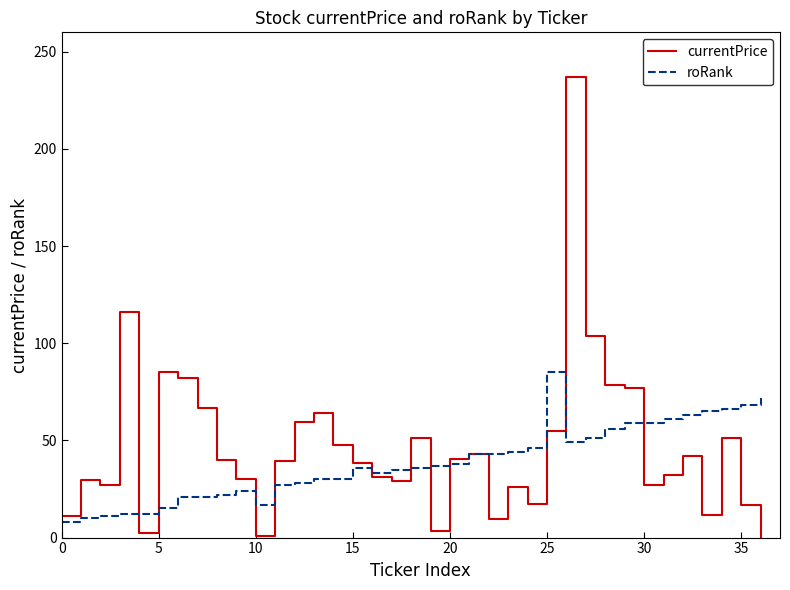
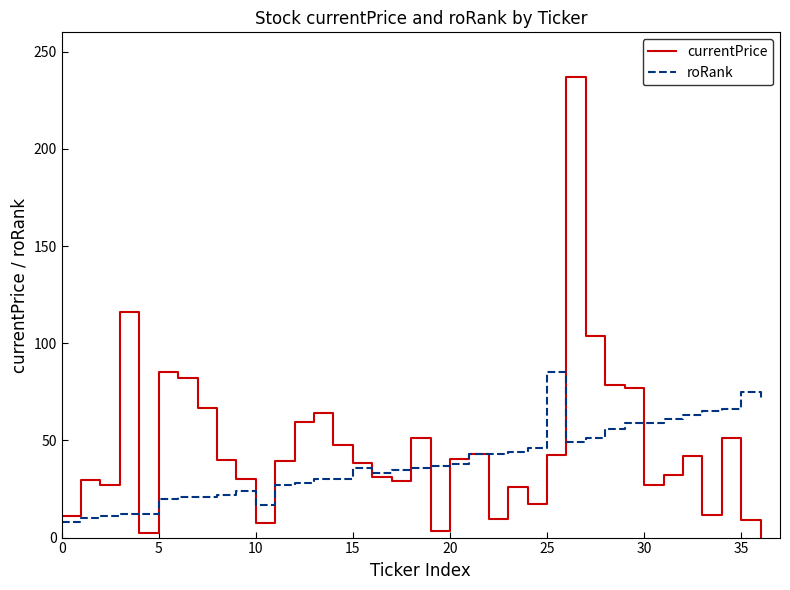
roRank, 5: 15 -> 20
currentPrice, 10: 1 -> 7
currentPrice, 25: 55 -> 43
currentPrice, 35: 17 -> 9
roRank, 35: 68 -> 75
